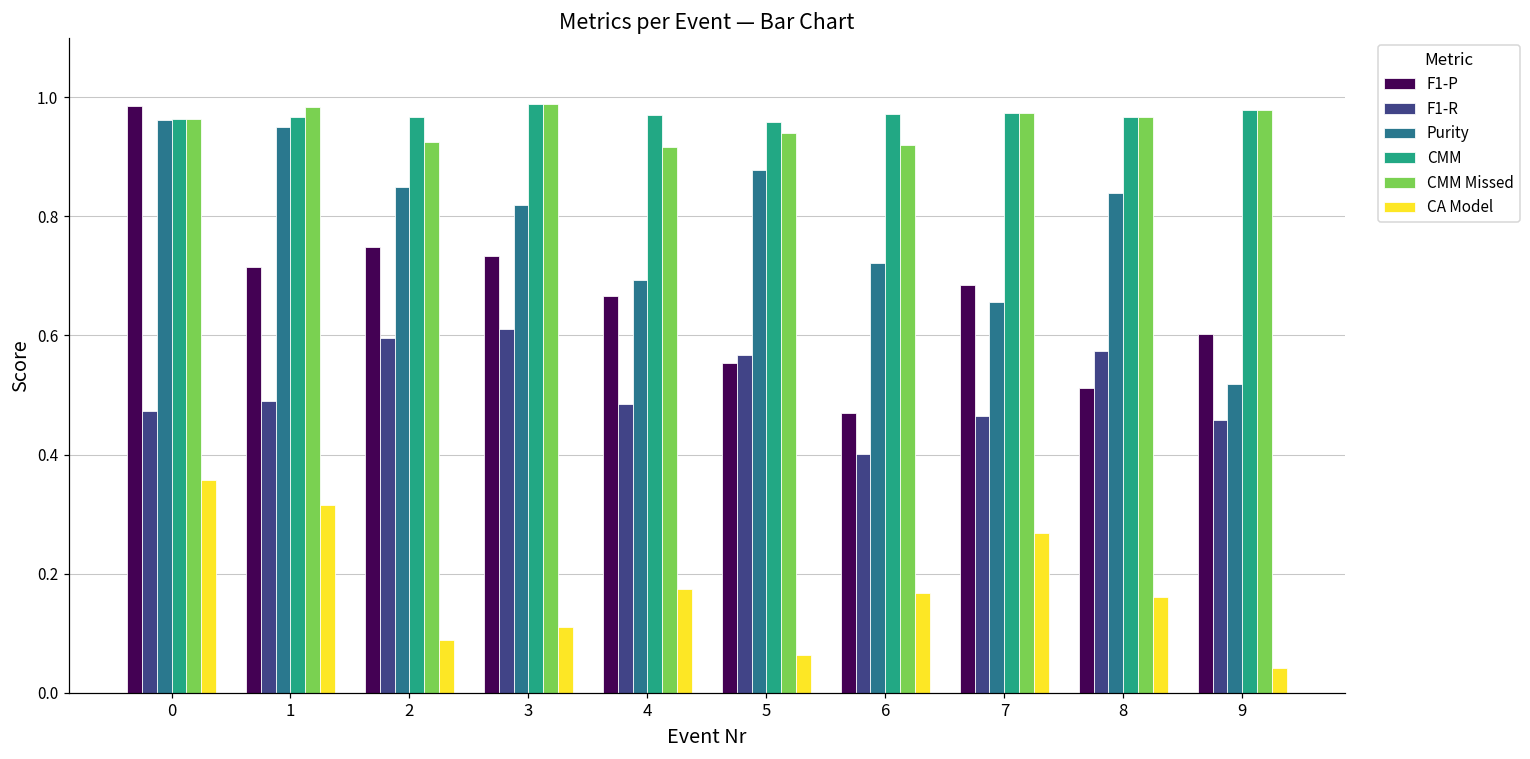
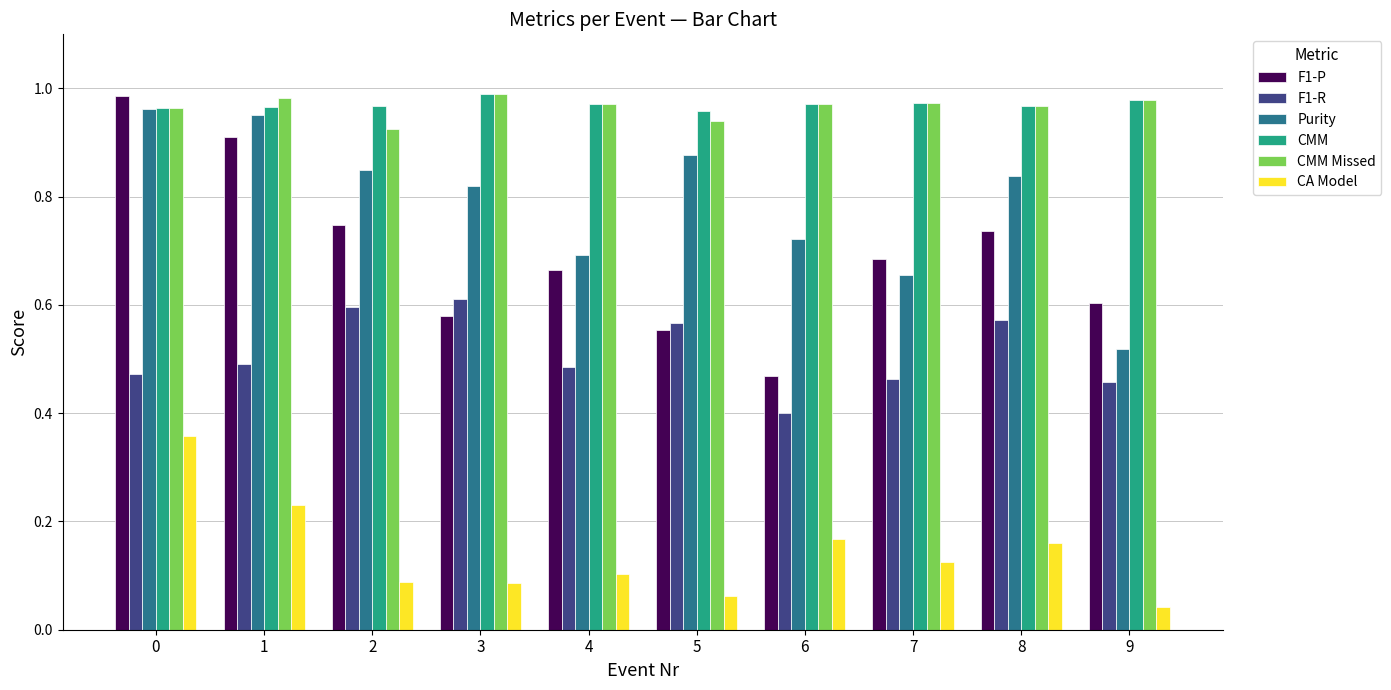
F1-P, 1: 0.72 -> 0.91
CA Model, 1: 0.31 -> 0.23
F1-P, 3: 0.73 -> 0.58
CA Model, 3: 0.11 -> 0.09
CMM Missed, 4: 0.92 -> 0.97
CA Model, 4: 0.17 -> 0.10
CMM Missed, 6: 0.92 -> 0.97
CA Model, 7: 0.27 -> 0.13
F1-P, 8: 0.51 -> 0.74
